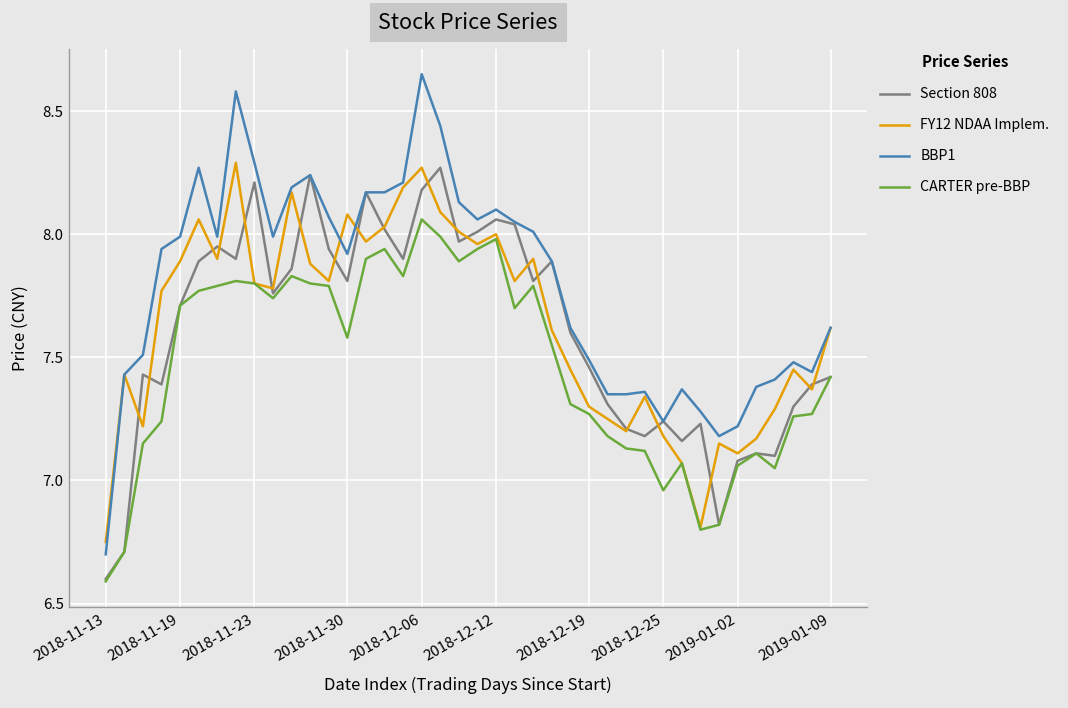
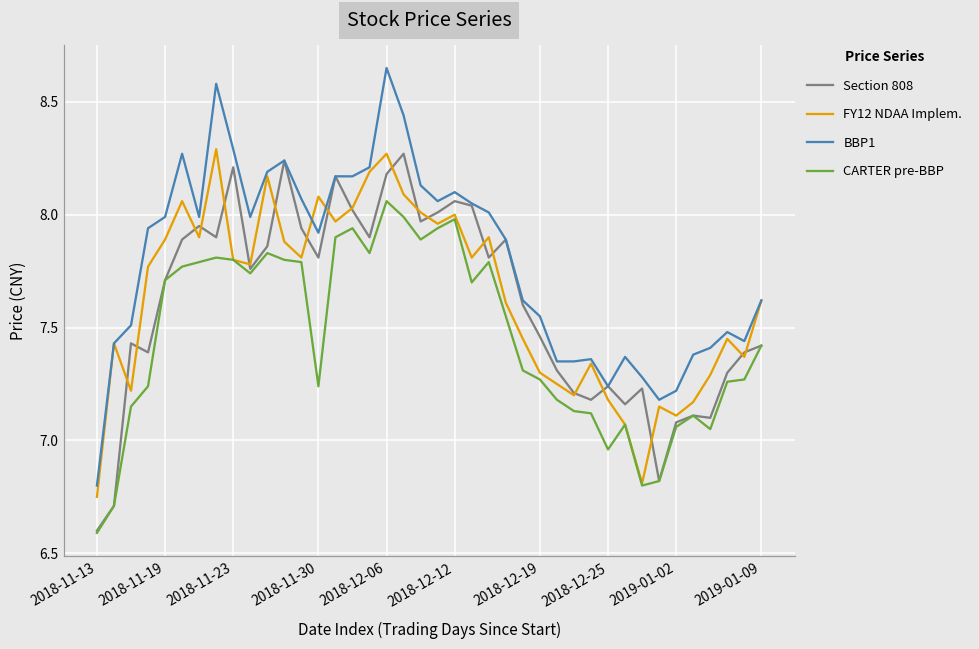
BBP1, 2018-11-13: 6.7 -> 6.8
CARTER pre-BBP, 2018-11-30: 7.58 -> 7.24
BBP1, 2018-12-19: 7.49 -> 7.55
